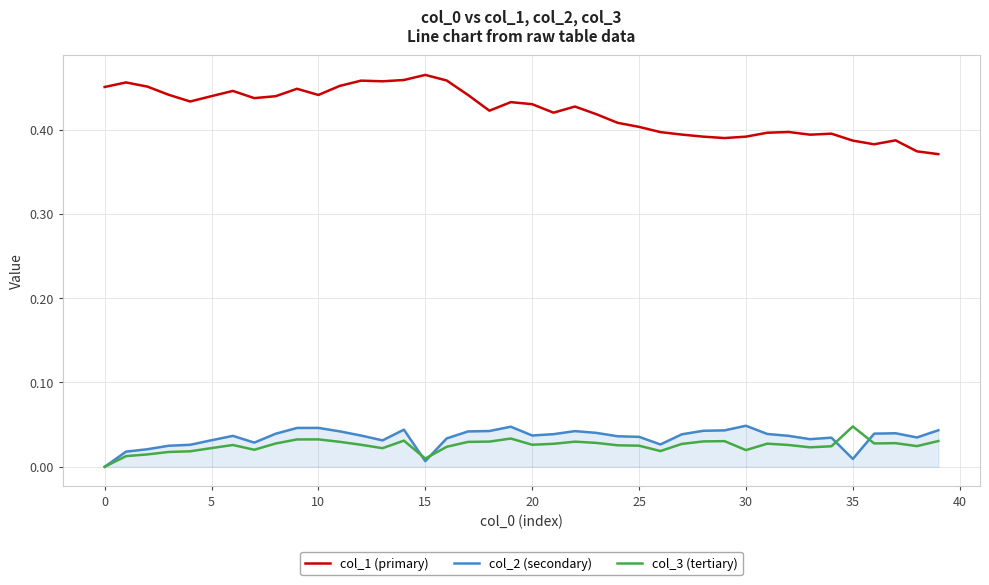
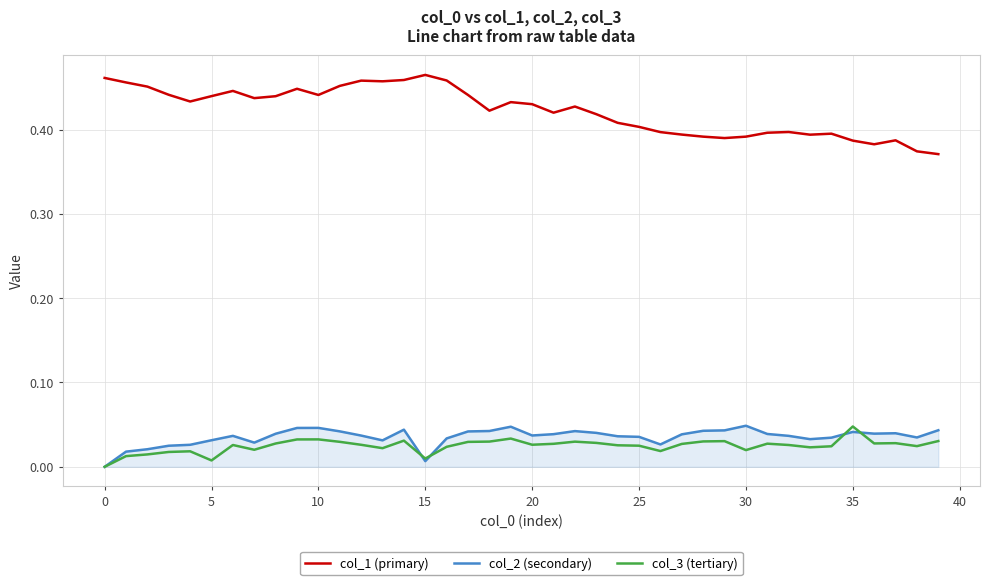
col_1 (primary), 0: 0.45 -> 0.46
col_3 (tertiary), 5: 0.02 -> 0.01
col_2 (secondary), 35: 0.01 -> 0.04
